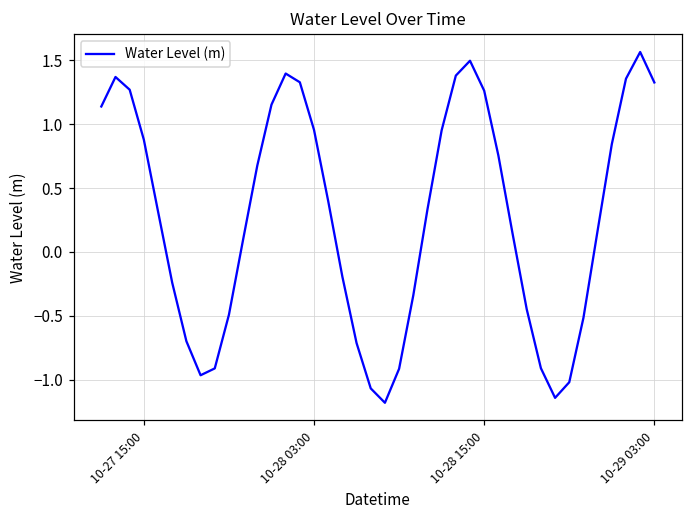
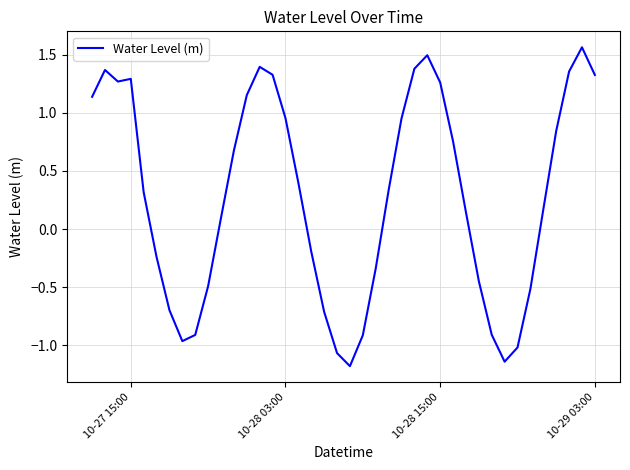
10-27 15:00: 0.88 -> 1.29
